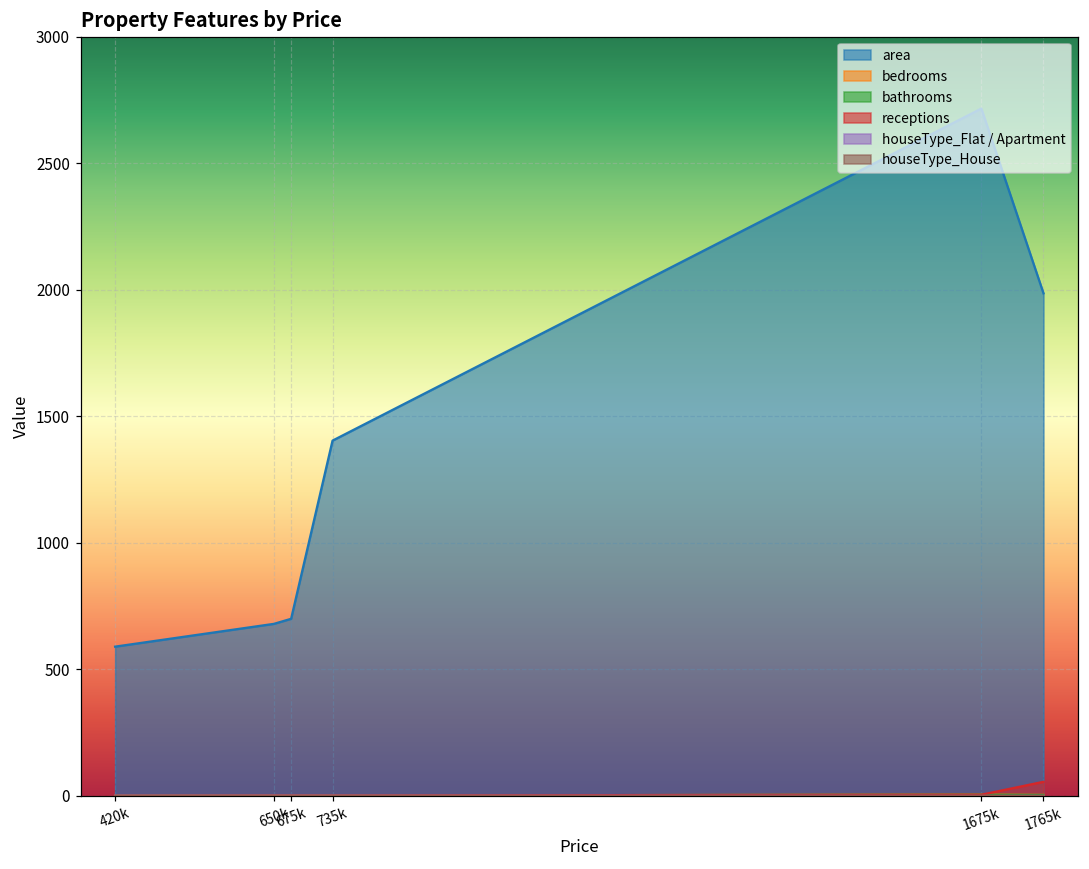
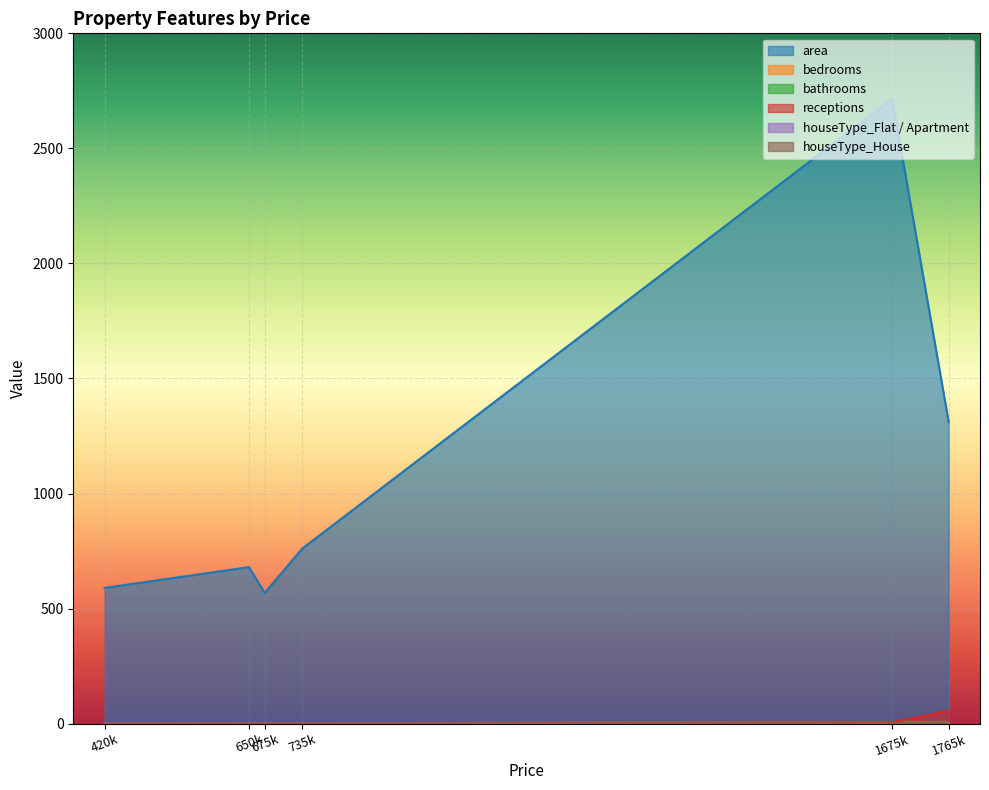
area, 675k: 700 -> 570
area, 735k: 1400 -> 760
area, 1765k: 1990 -> 1310
